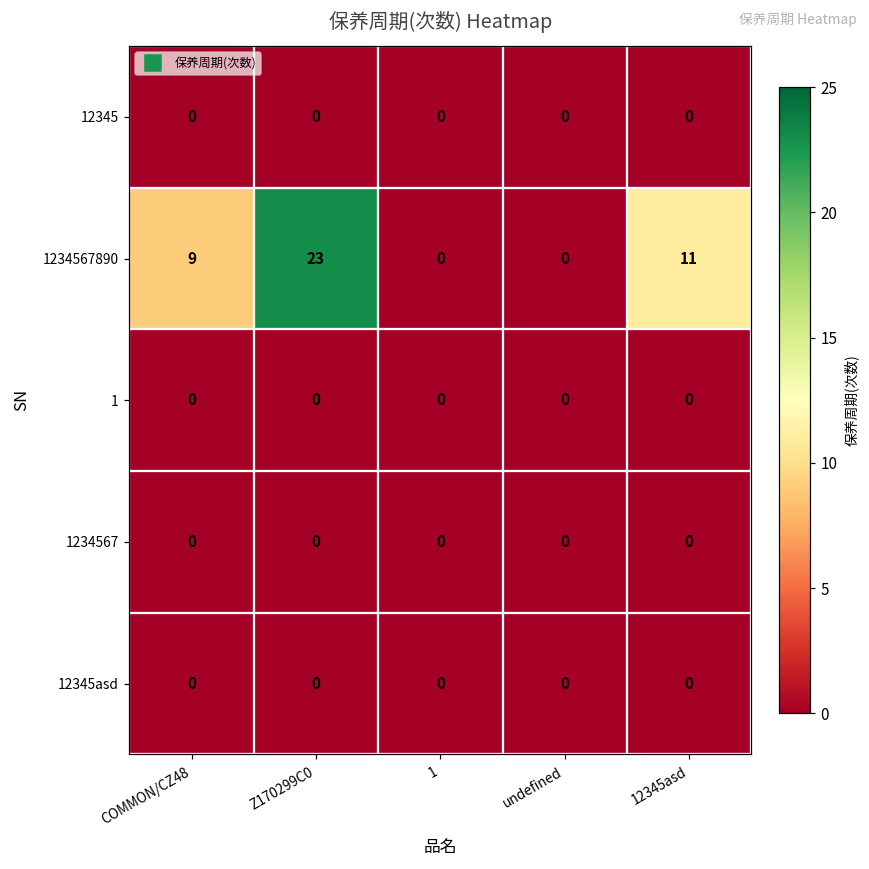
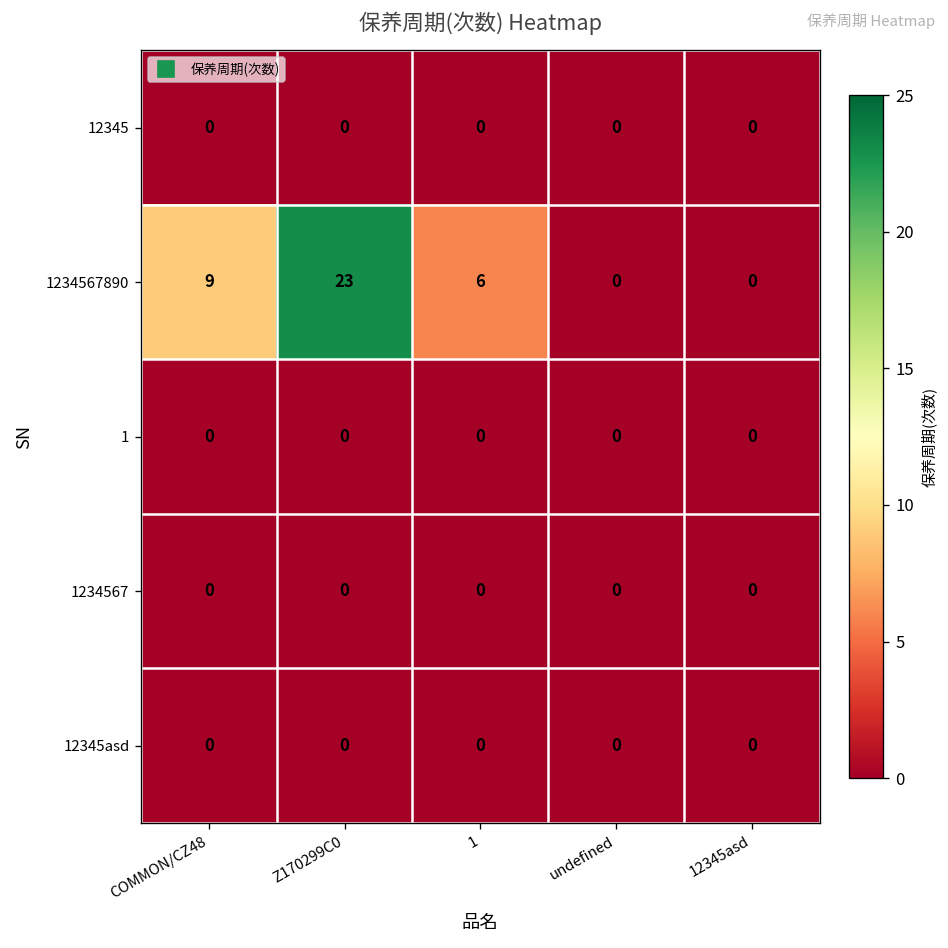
1234567890, 1: 0 -> 6
1234567890, 12345asd: 11 -> 0
